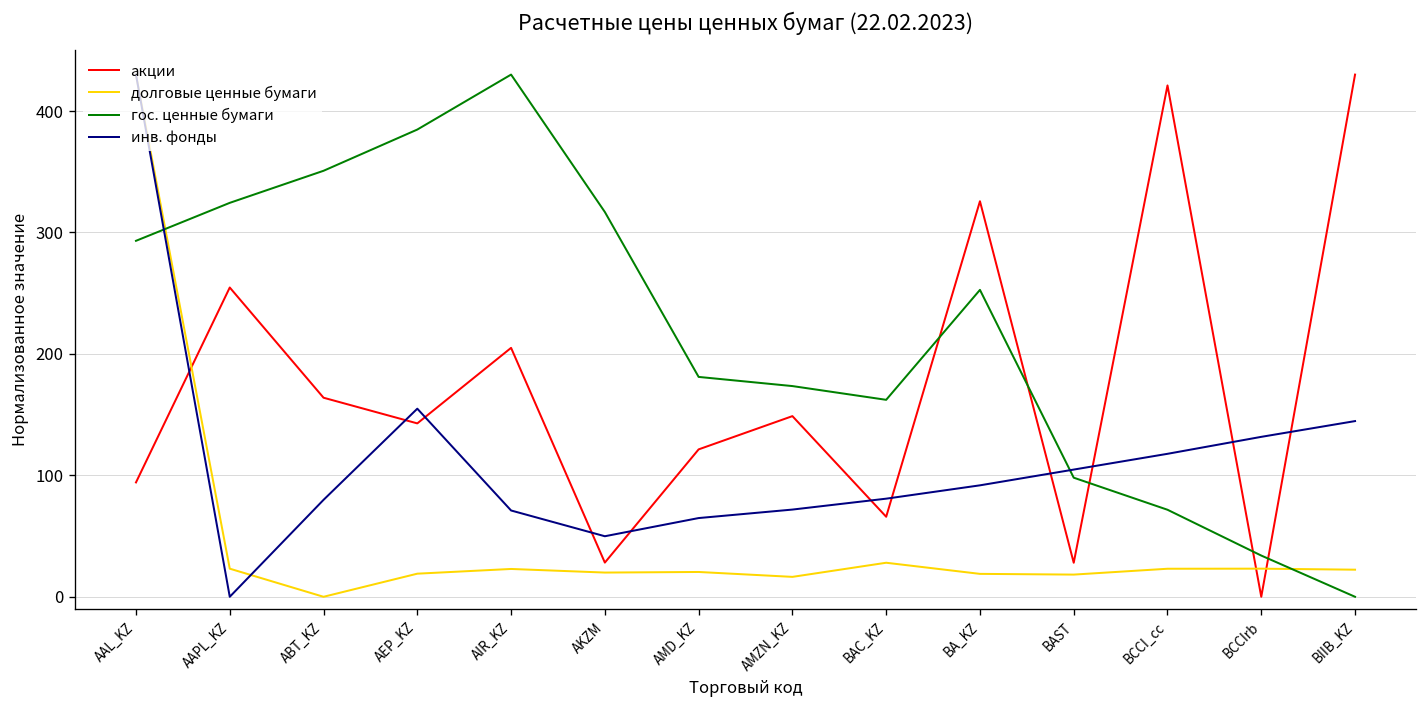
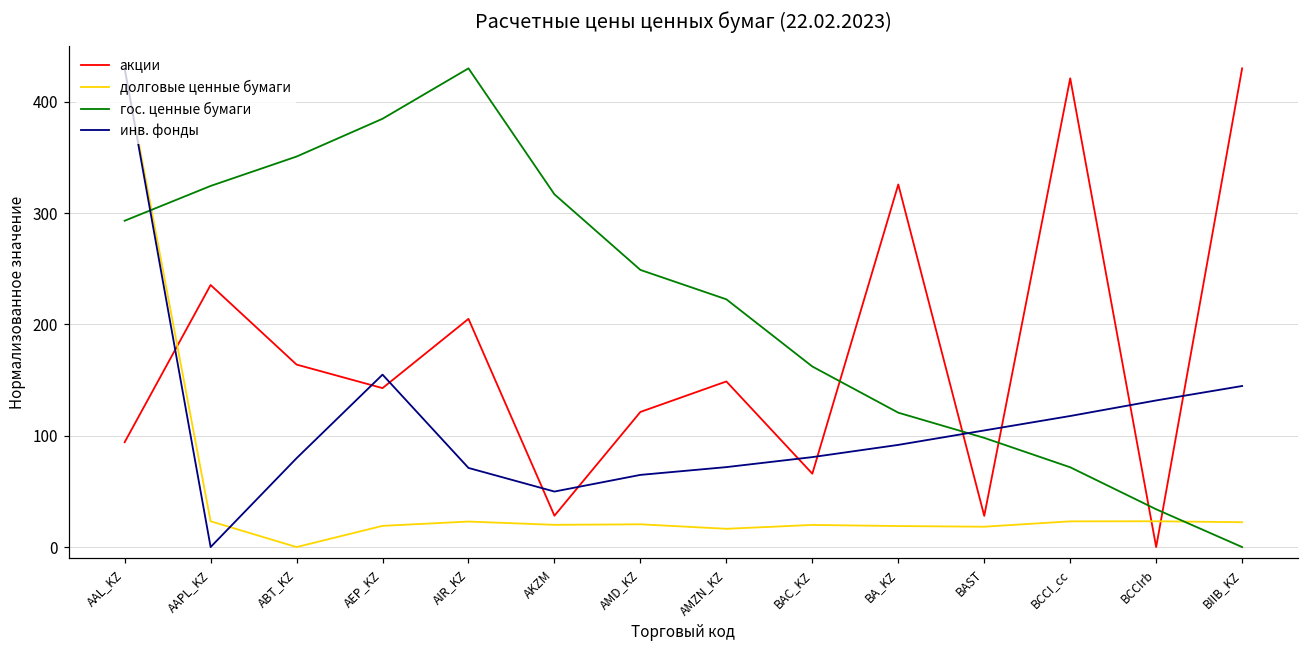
акции, AAPL_KZ: 255 -> 235
гос. ценные бумаги, AMD_KZ: 181 -> 249
гос. ценные бумаги, AMZN_KZ: 174 -> 223
долговые ценные бумаги, BAC_KZ: 28 -> 20
гос. ценные бумаги, BA_KZ: 253 -> 121
